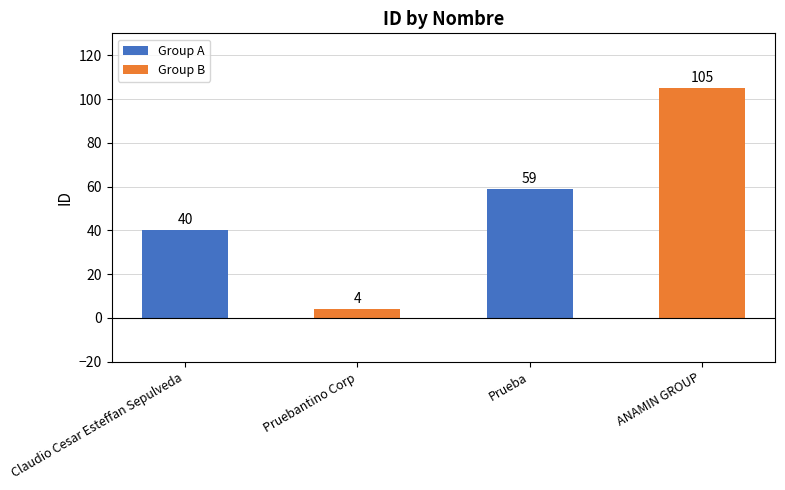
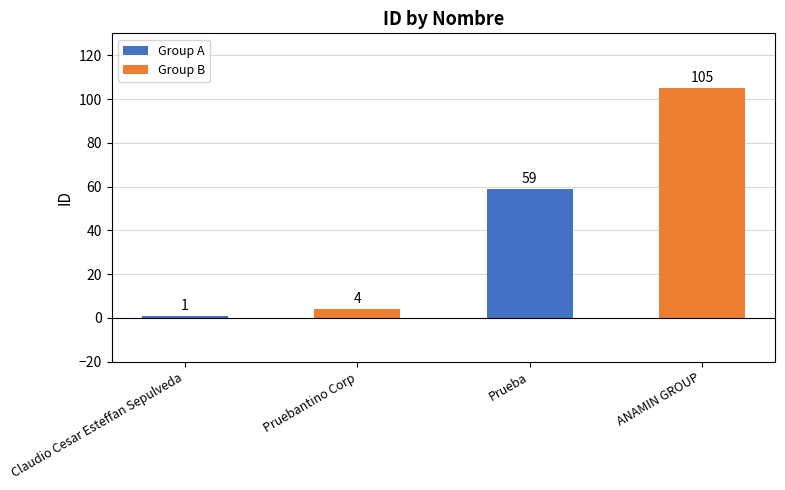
Claudio Cesar Esteffan Sepulveda: 40 -> 1
